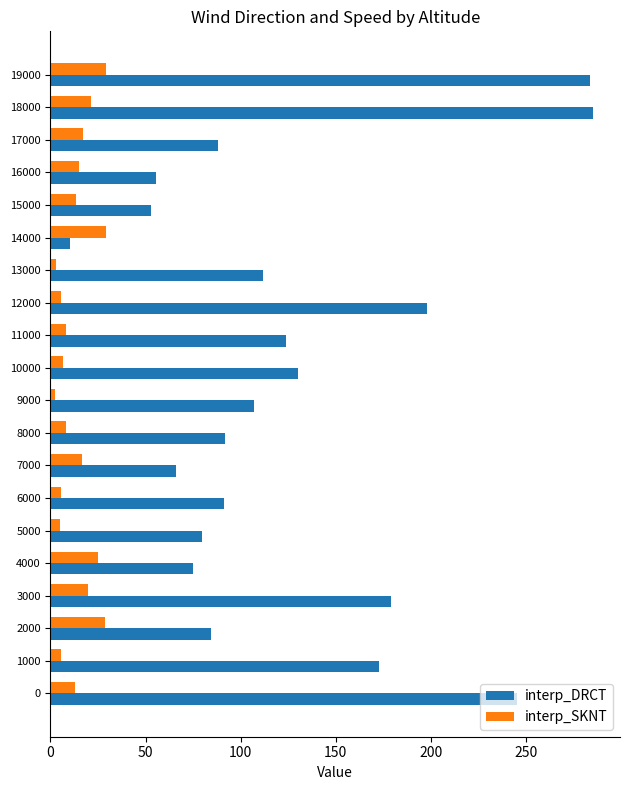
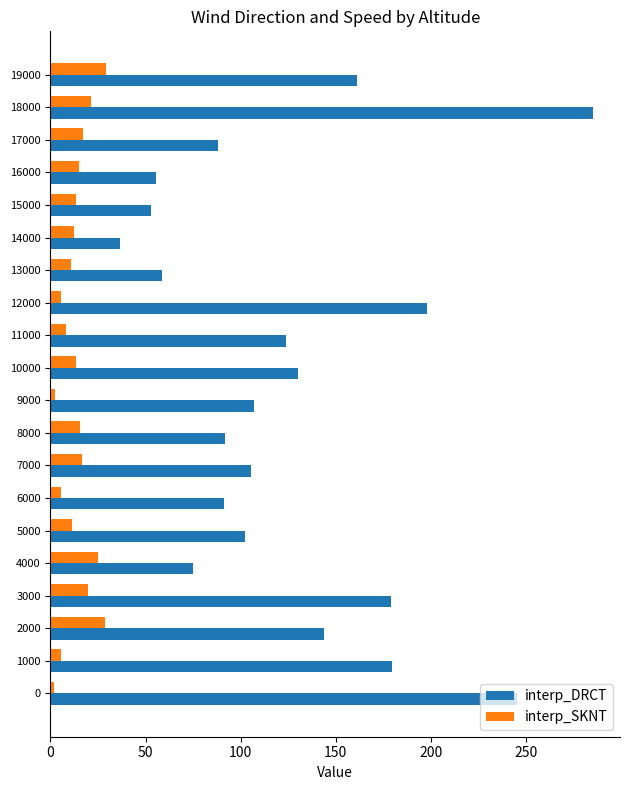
interp_DRCT, 19000: 284 -> 161
interp_SKNT, 14000: 29 -> 12
interp_DRCT, 14000: 11 -> 37
interp_SKNT, 13000: 3 -> 11
interp_DRCT, 13000: 112 -> 58
interp_SKNT, 10000: 6 -> 14
interp_SKNT, 8000: 8 -> 15
interp_DRCT, 7000: 66 -> 105
interp_SKNT, 5000: 5 -> 11
interp_DRCT, 5000: 80 -> 102
interp_DRCT, 2000: 84 -> 144
interp_DRCT, 1000: 173 -> 179
interp_SKNT, 0: 13 -> 2
